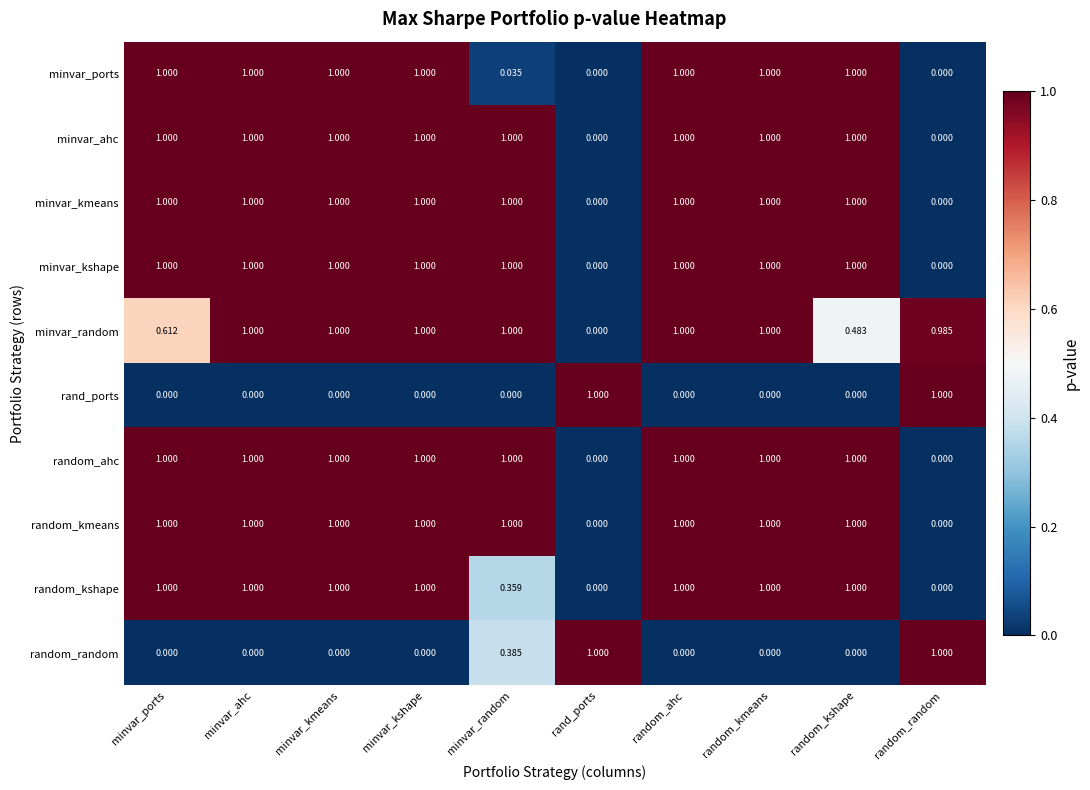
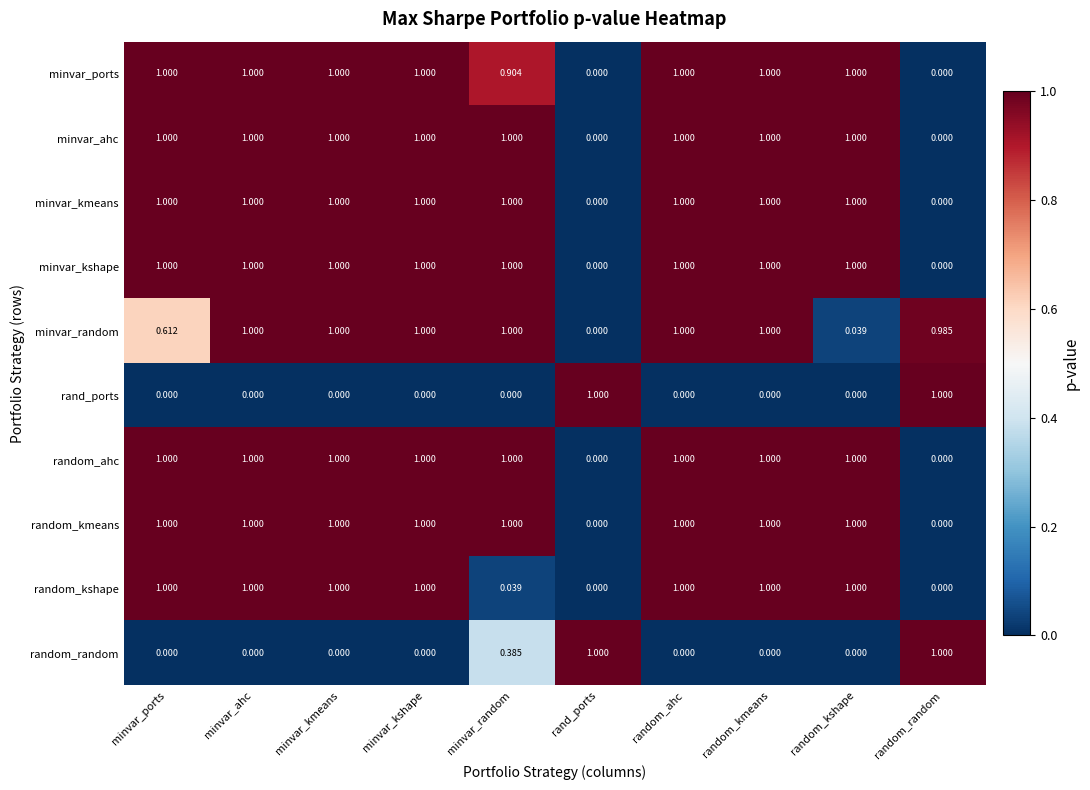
minvar_ports, minvar_random: 0.035 -> 0.904
minvar_random, random_kshape: 0.483 -> 0.039
random_kshape, minvar_random: 0.359 -> 0.039
